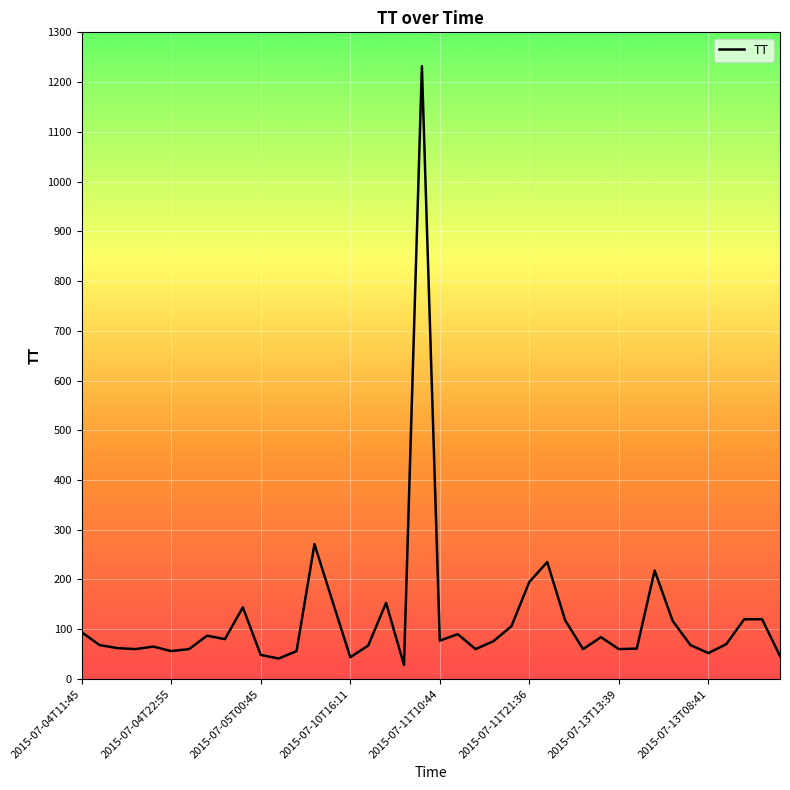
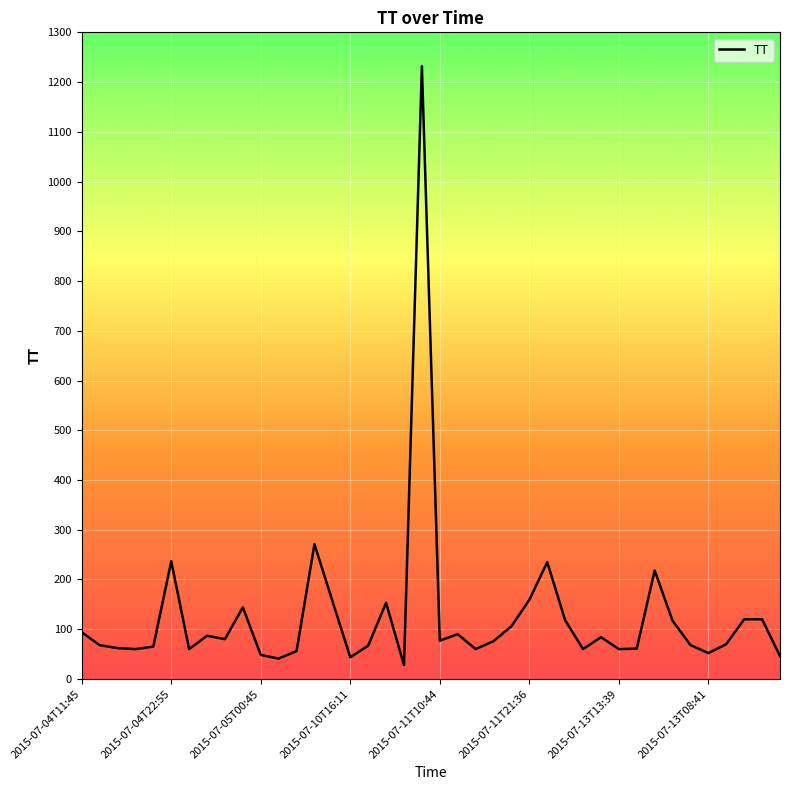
2015-07-04T22:55: 60 -> 240
2015-07-11T21:36: 200 -> 160
